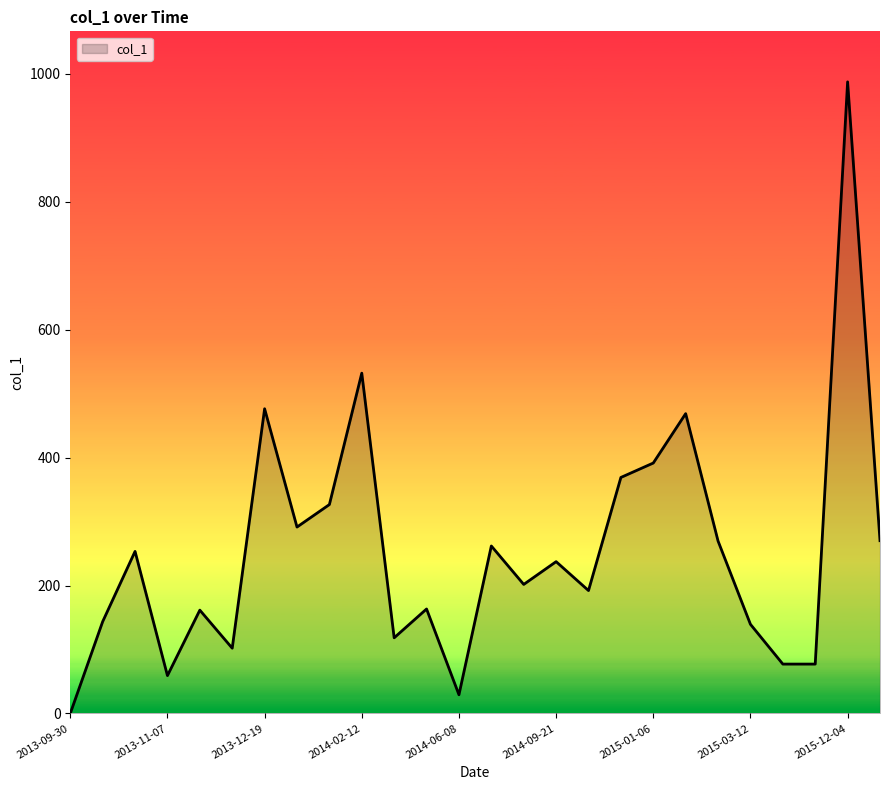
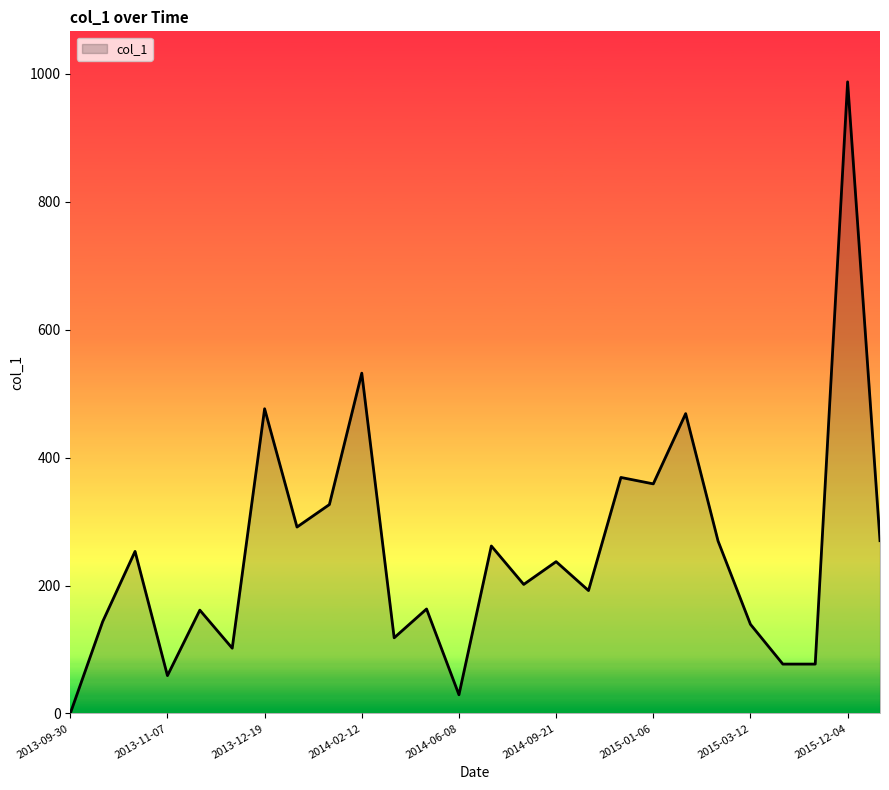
2015-01-06: 390 -> 360
